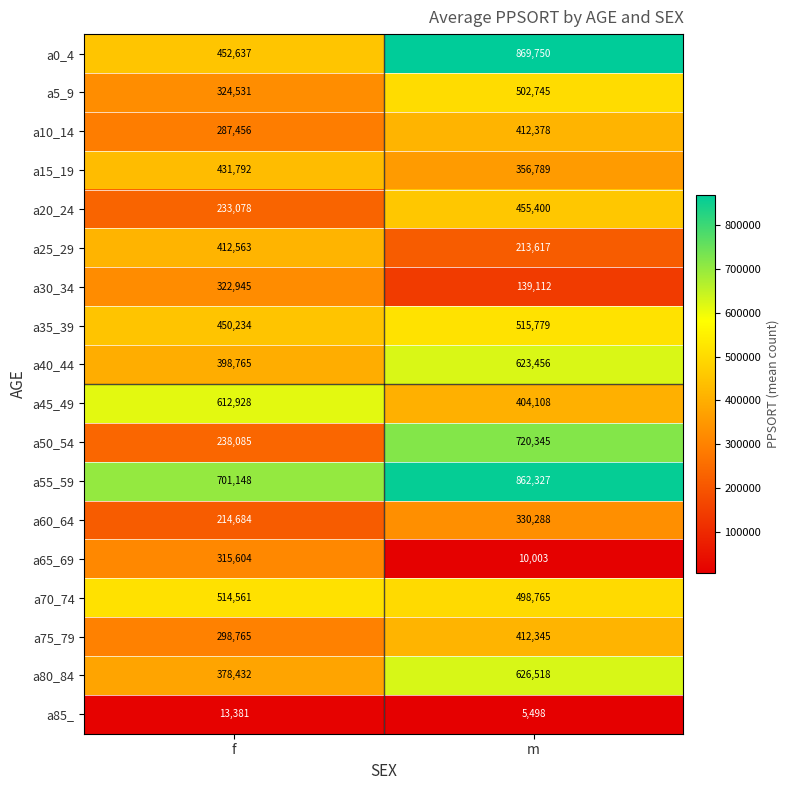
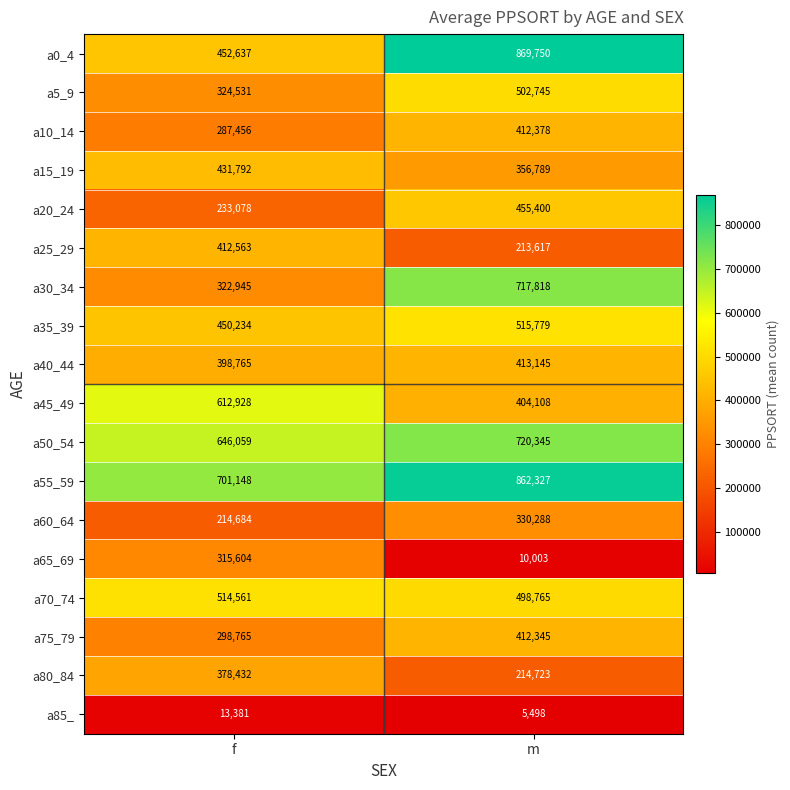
a30_34, m: 139,112 -> 717,818
a40_44, m: 623,456 -> 413,145
a50_54, f: 238,085 -> 646,059
a80_84, m: 626,518 -> 214,723
